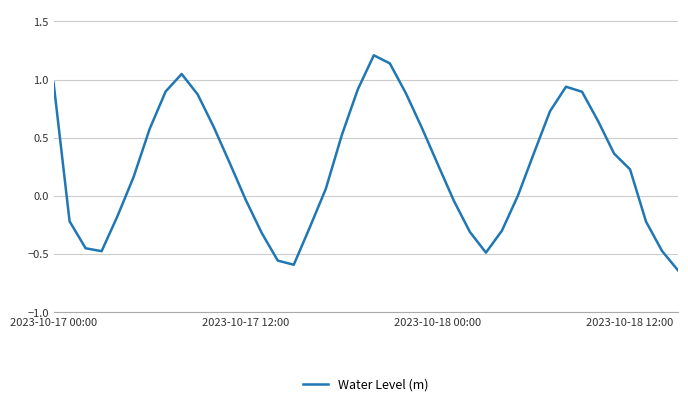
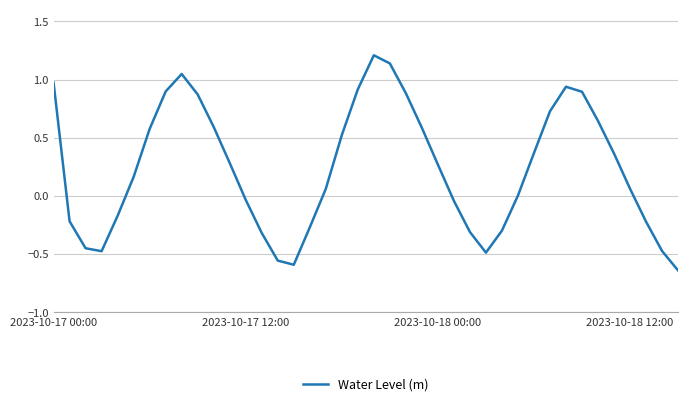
2023-10-18 12:00: 0.23 -> 0.06
